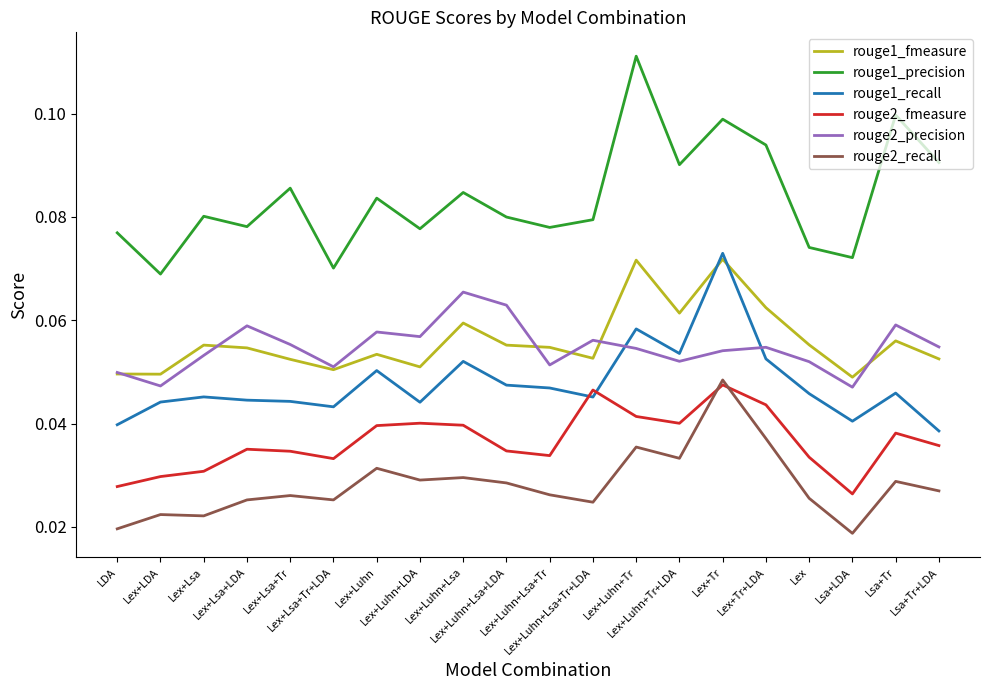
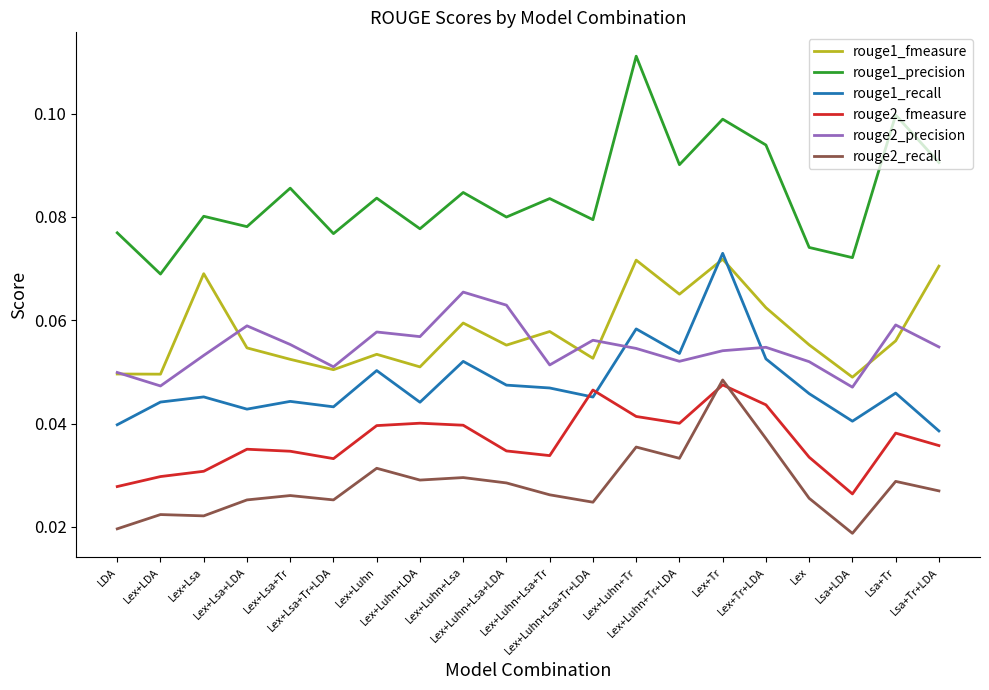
rouge1_fmeasure, Lex+Lsa: 0.055 -> 0.069
rouge1_recall, Lex+Lsa+LDA: 0.045 -> 0.043
rouge1_precision, Lex+Lsa+Tr+LDA: 0.070 -> 0.077
rouge1_fmeasure, Lex+Luhn+Lsa+Tr: 0.055 -> 0.058
rouge1_precision, Lex+Luhn+Lsa+Tr: 0.078 -> 0.084
rouge1_fmeasure, Lex+Luhn+Tr+LDA: 0.061 -> 0.065
rouge1_fmeasure, Lsa+Tr+LDA: 0.053 -> 0.070
